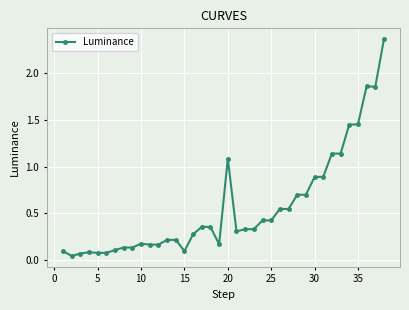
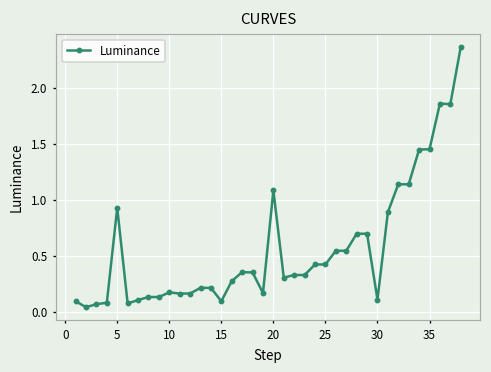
5: 0.1 -> 0.9
30: 0.9 -> 0.1
